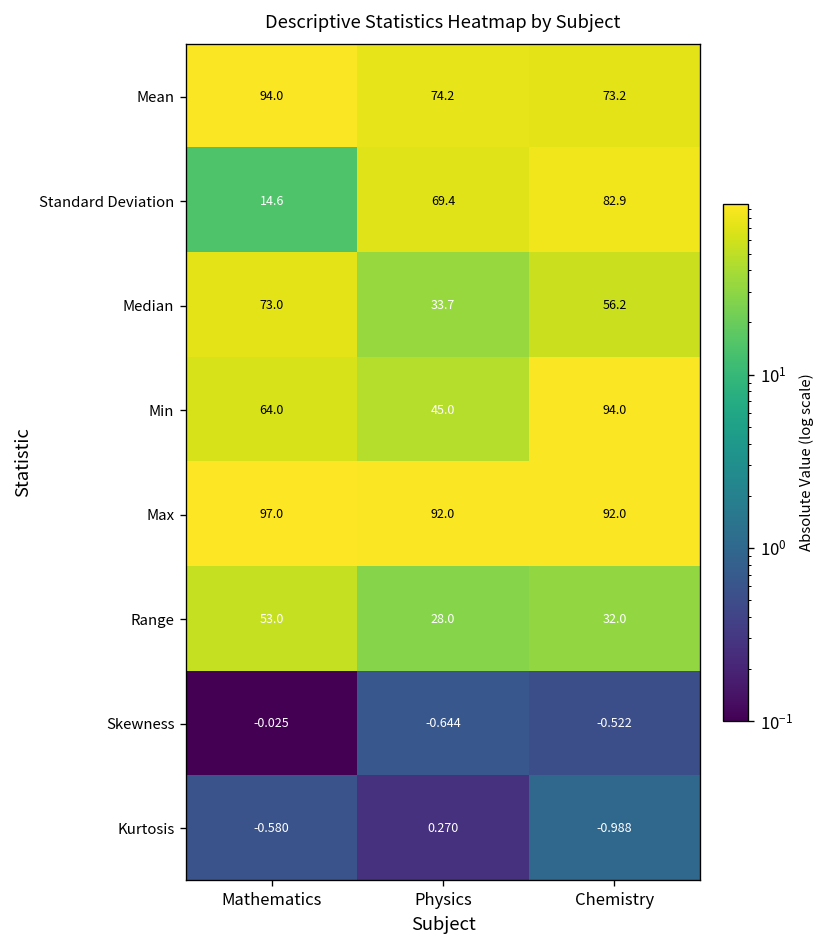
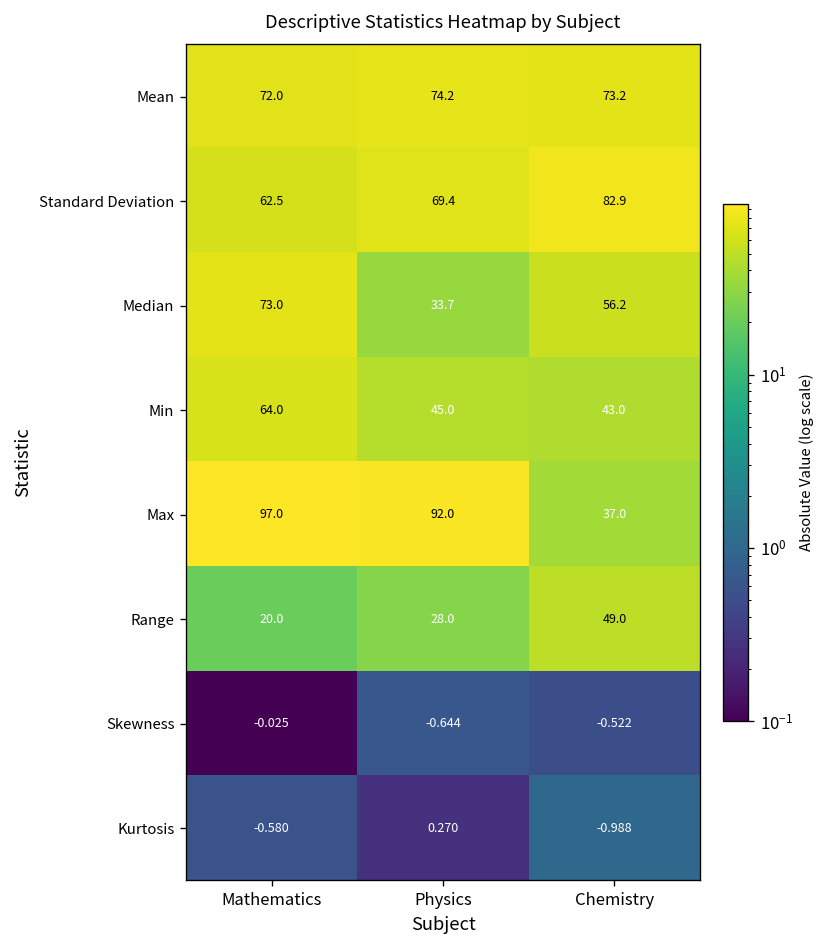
Mean, Mathematics: 94.0 -> 72.0
Standard Deviation, Mathematics: 14.6 -> 62.5
Min, Chemistry: 94.0 -> 43.0
Max, Chemistry: 92.0 -> 37.0
Range, Mathematics: 53.0 -> 20.0
Range, Chemistry: 32.0 -> 49.0
